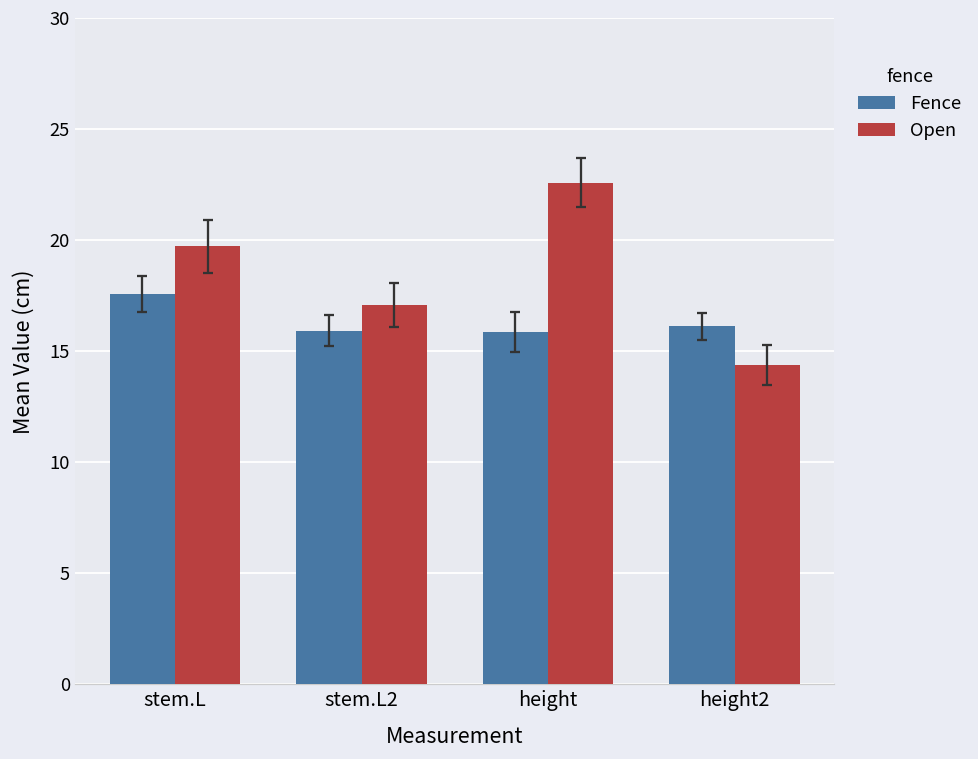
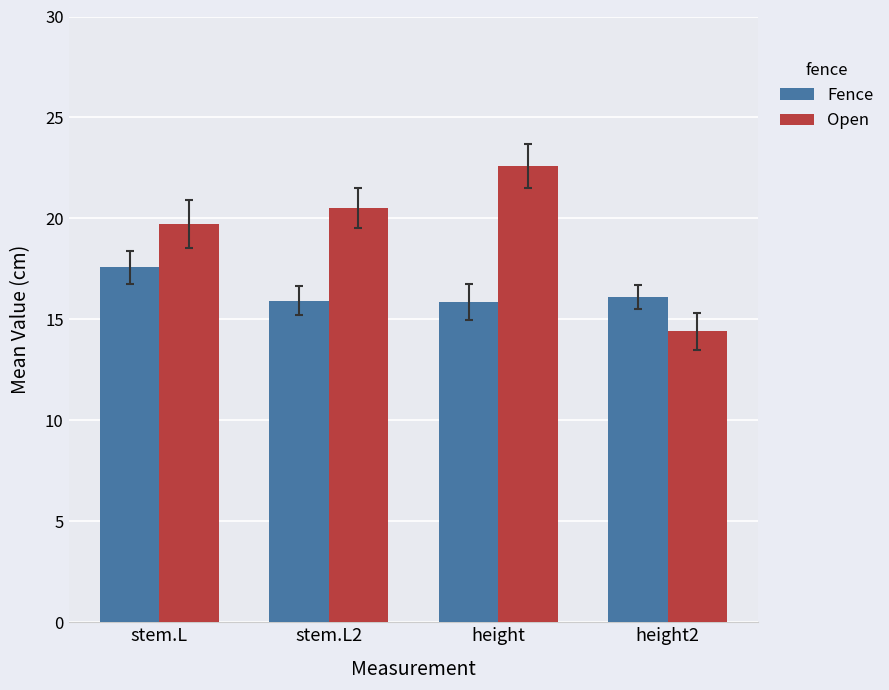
Open, stem.L2: 17.1 -> 20.5
